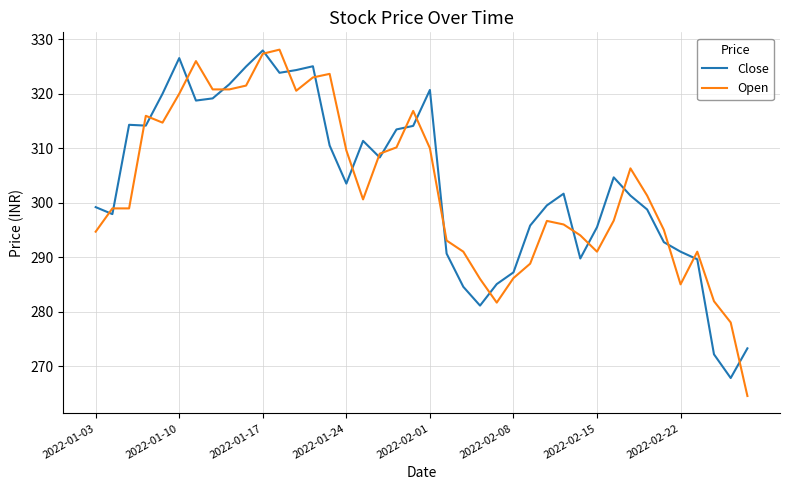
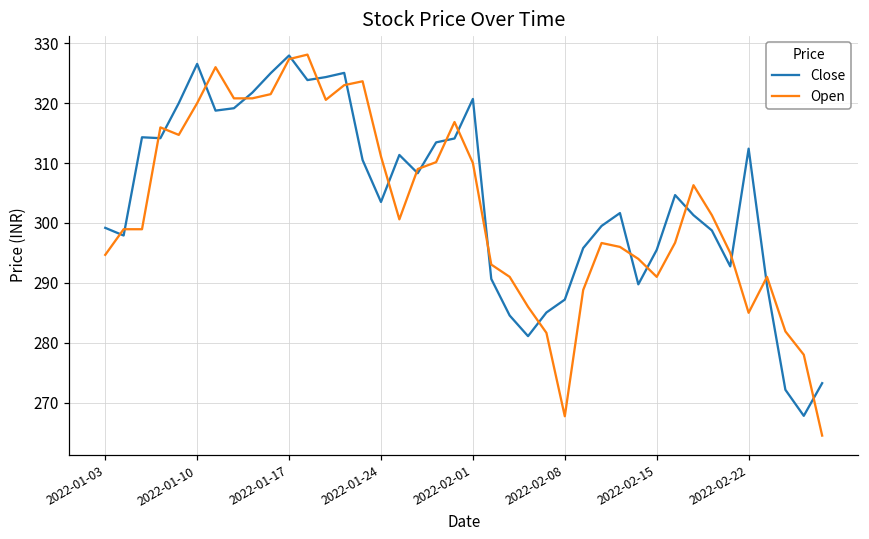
Open, 2022-01-24: 310 -> 311
Open, 2022-02-08: 286 -> 268
Close, 2022-02-22: 291 -> 312
